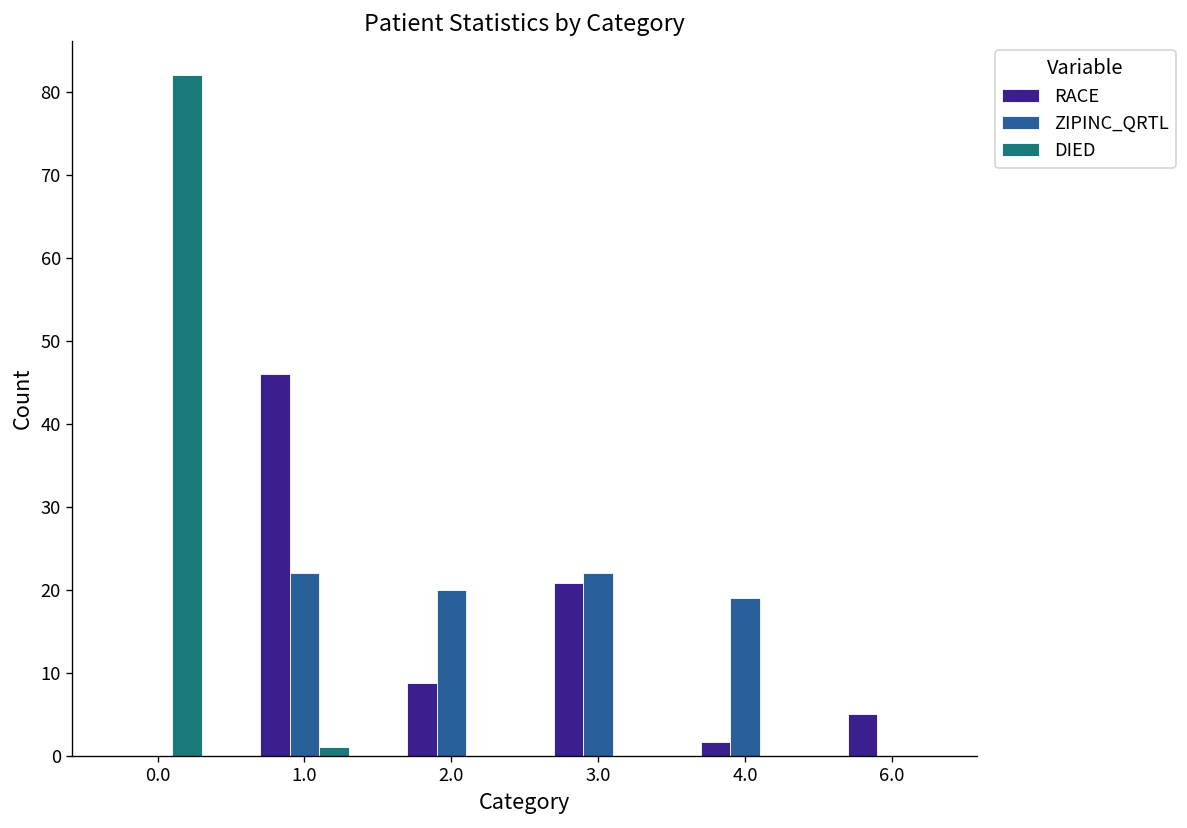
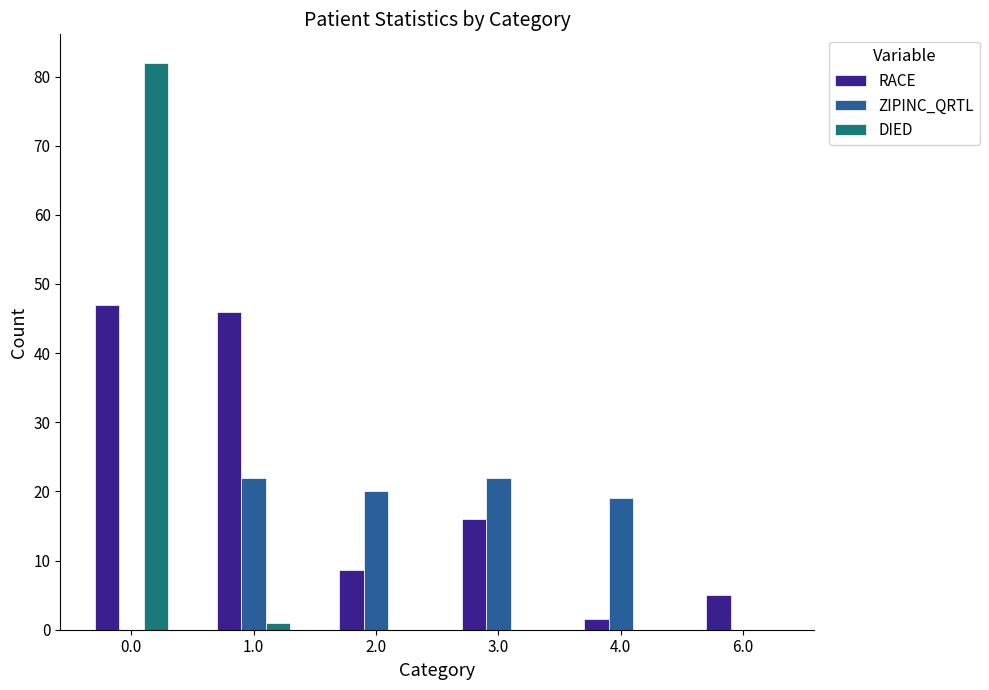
RACE, 0.0: 0 -> 47
RACE, 3.0: 21 -> 16
